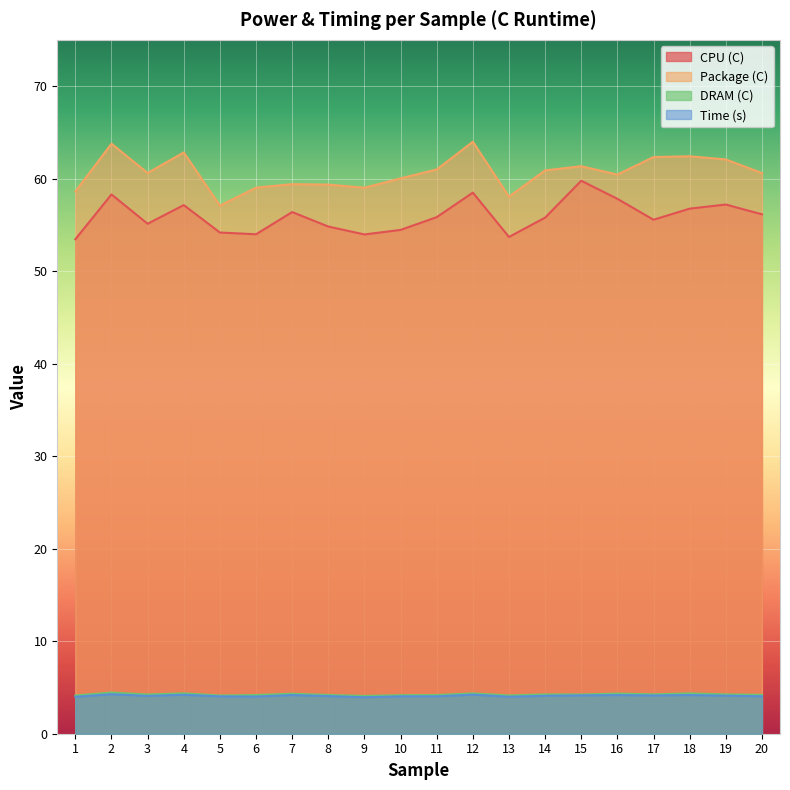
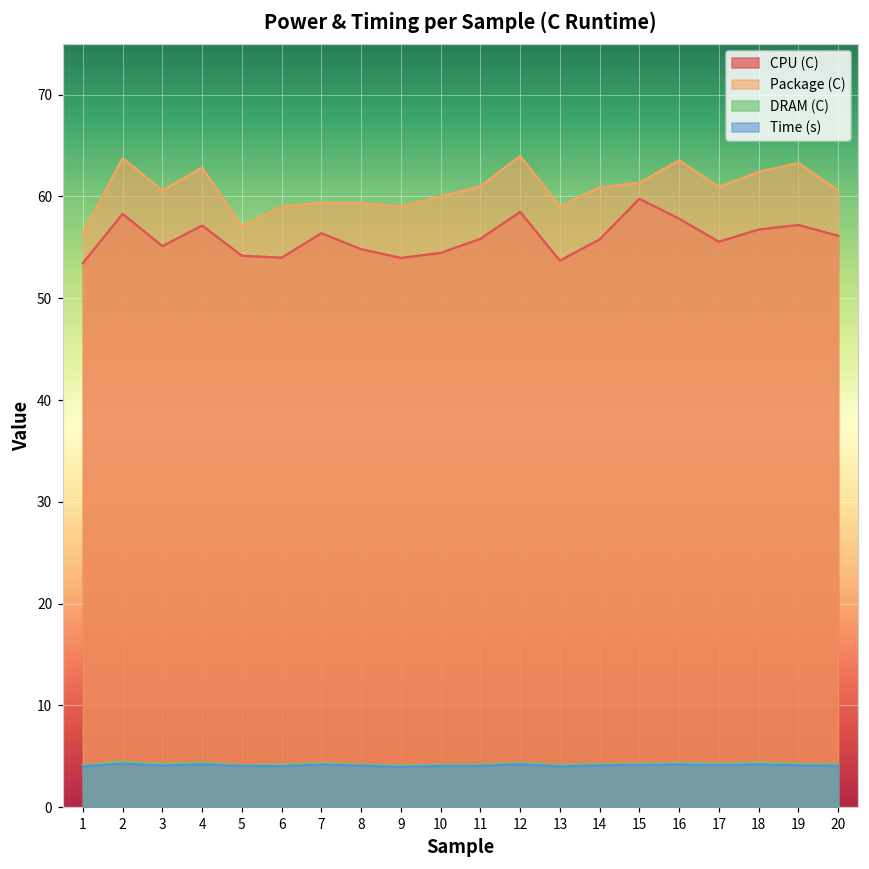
Package (C), 1: 59 -> 56
Package (C), 13: 58 -> 59
Package (C), 16: 60 -> 64
Package (C), 17: 62 -> 61
Package (C), 19: 62 -> 63
